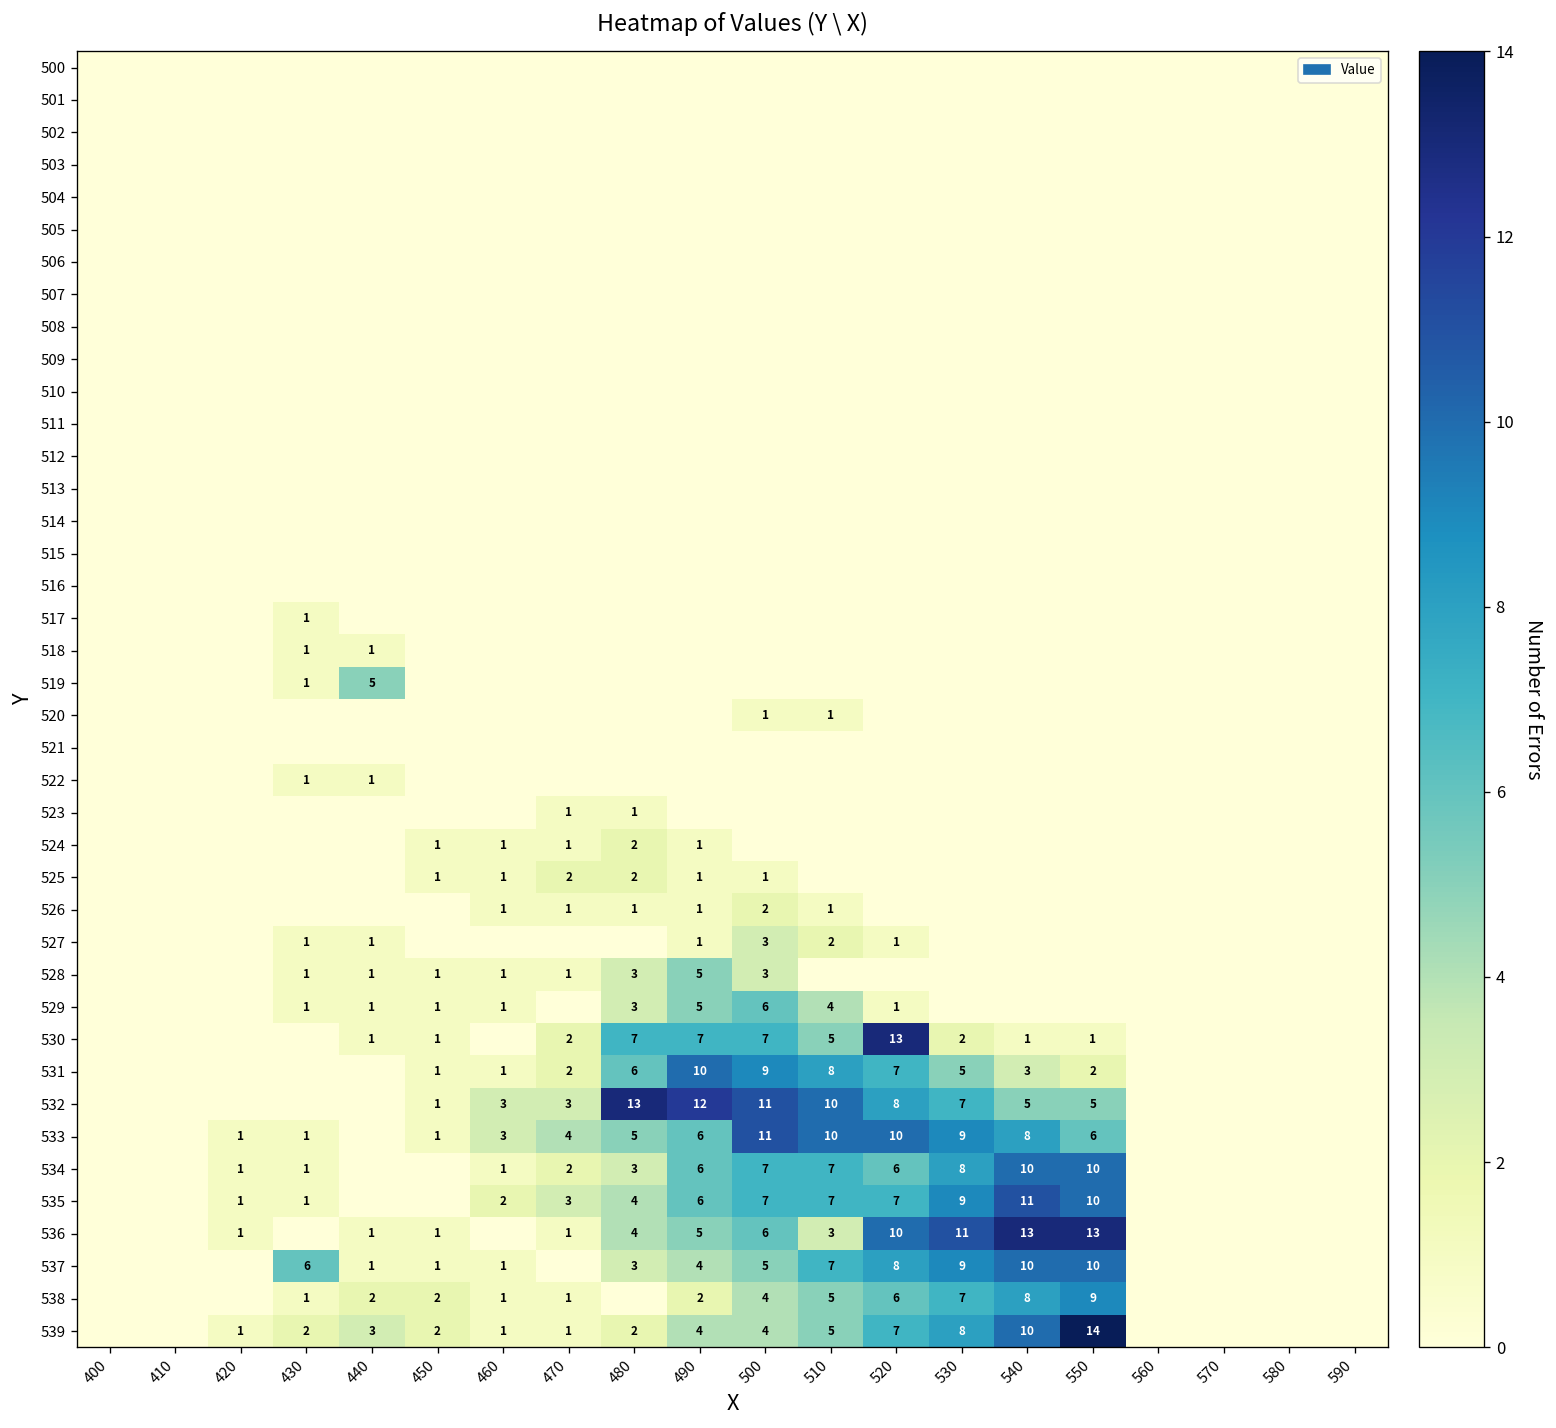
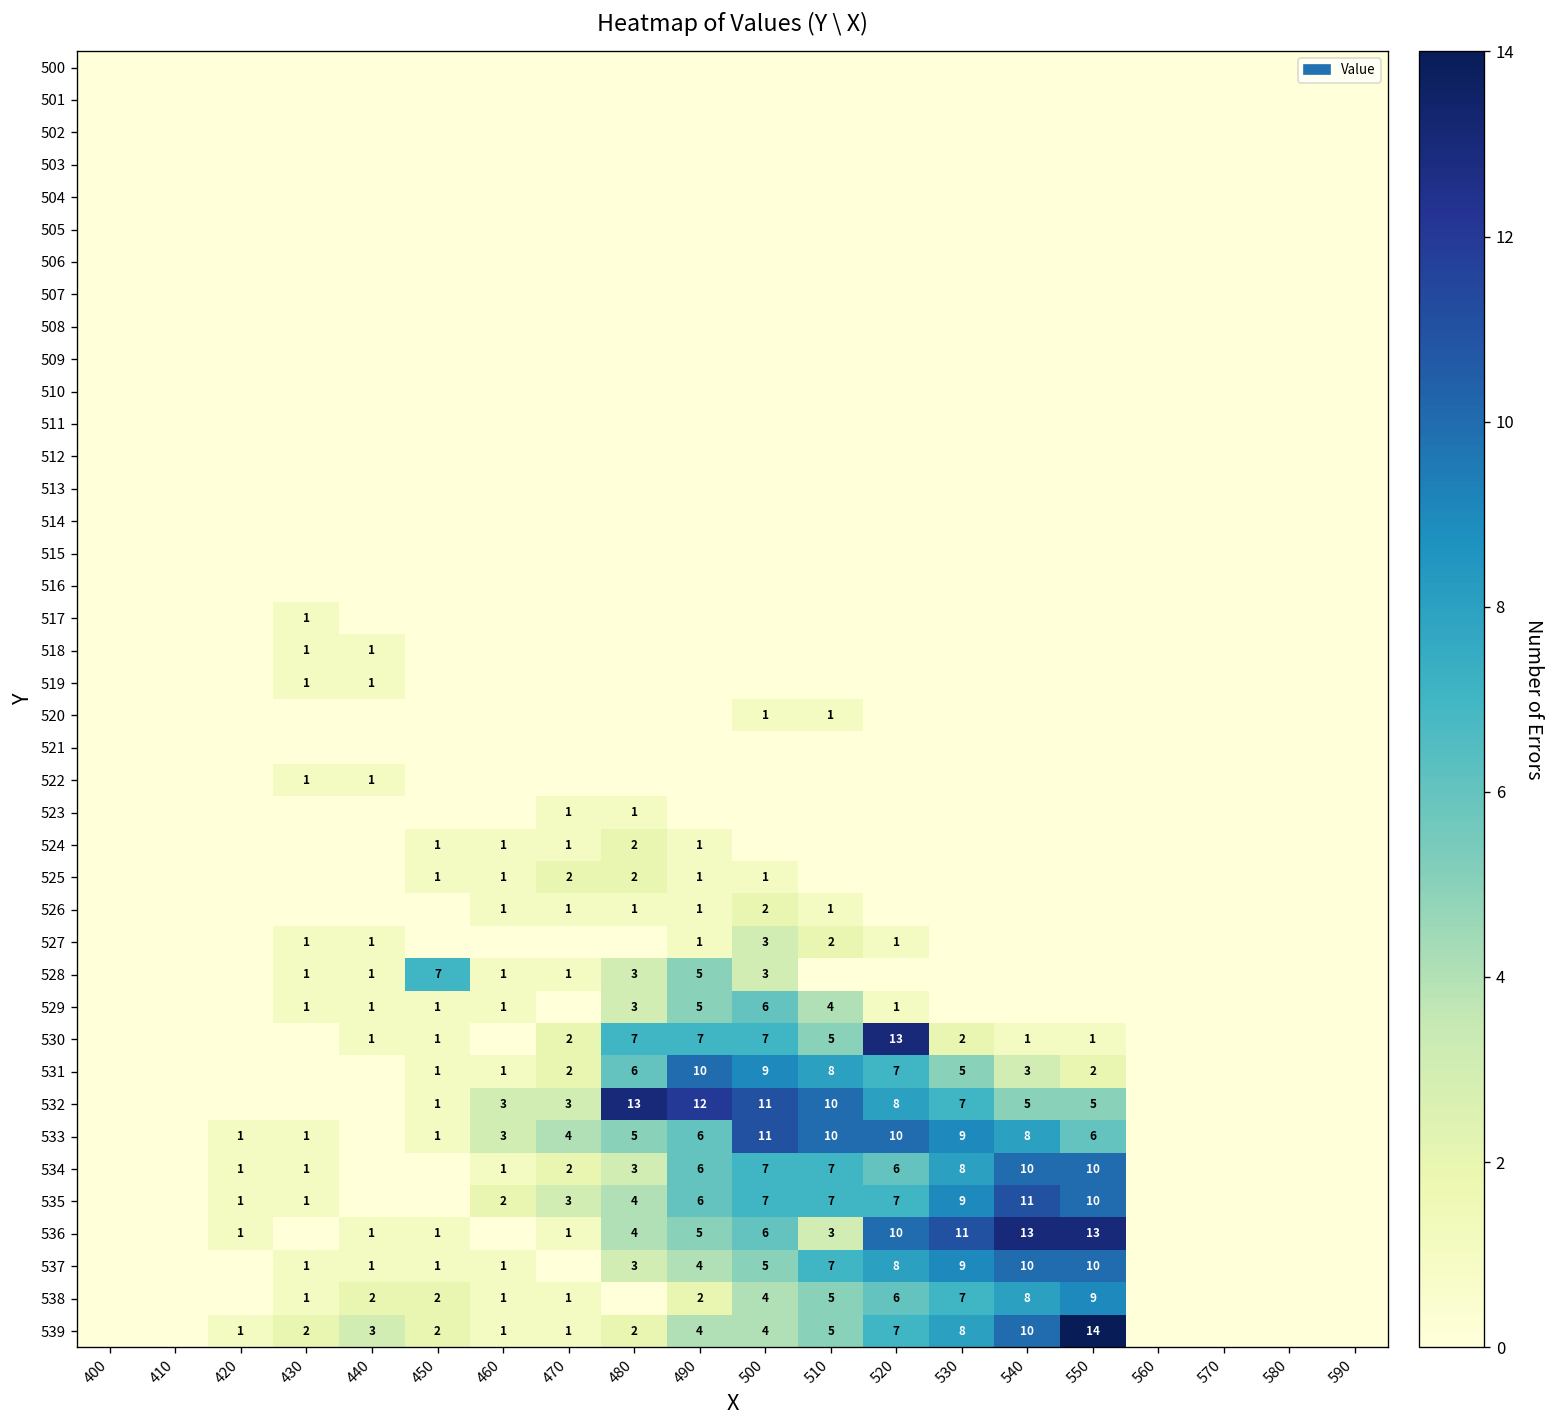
519, 440: 5 -> 1
528, 450: 1 -> 7
537, 430: 6 -> 1
